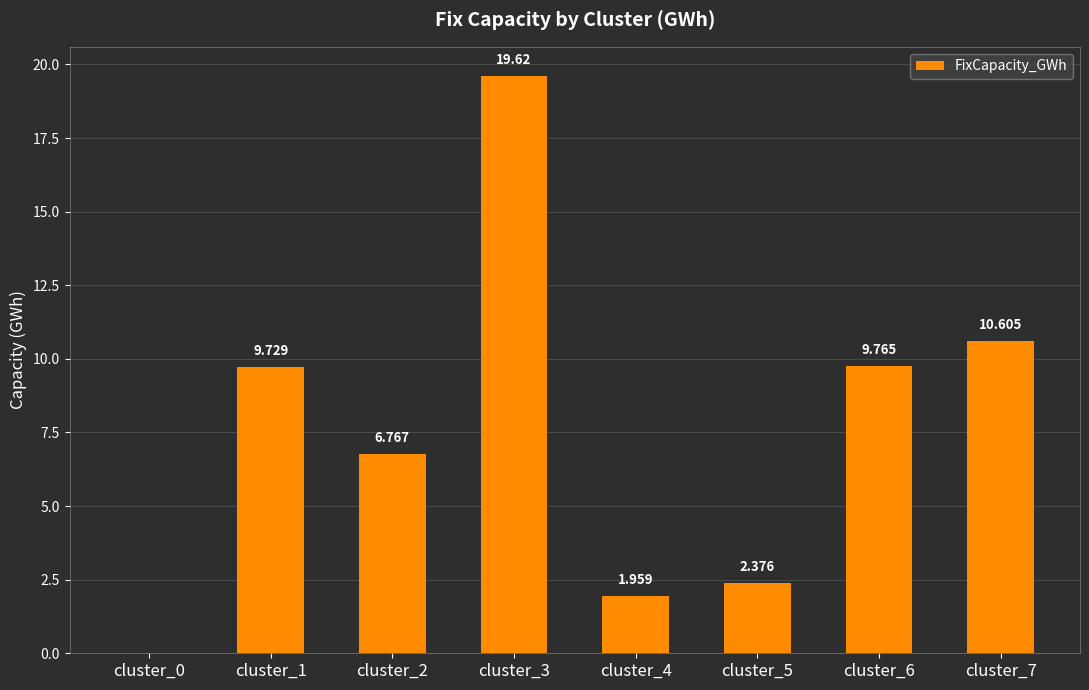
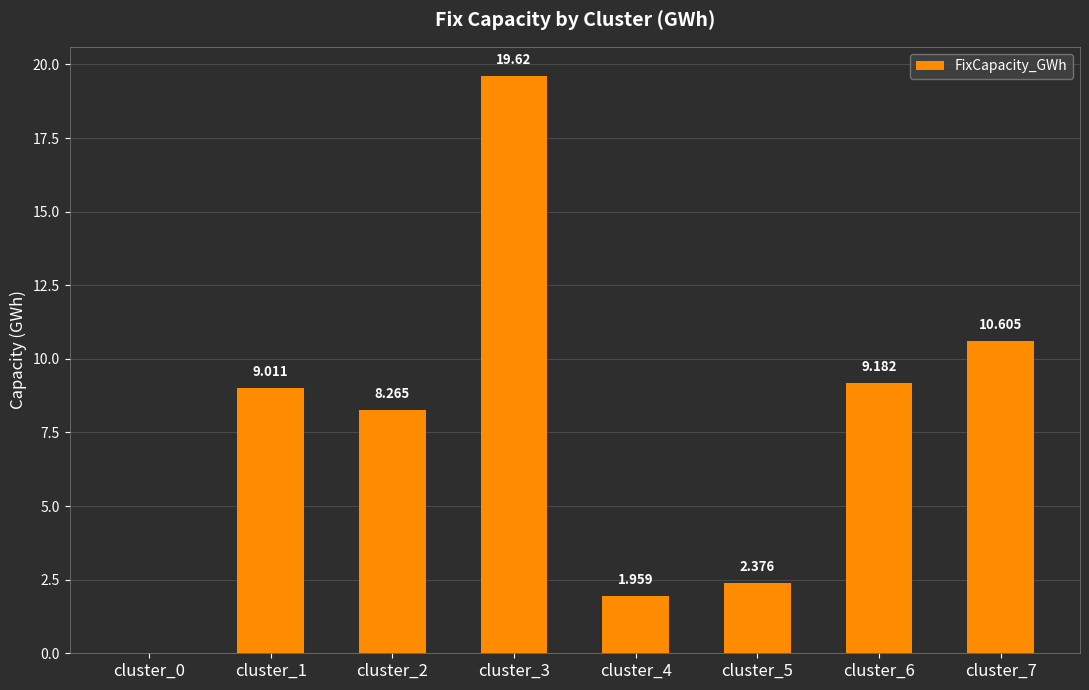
cluster_1: 9.729 -> 9.011
cluster_2: 6.767 -> 8.265
cluster_6: 9.765 -> 9.182
